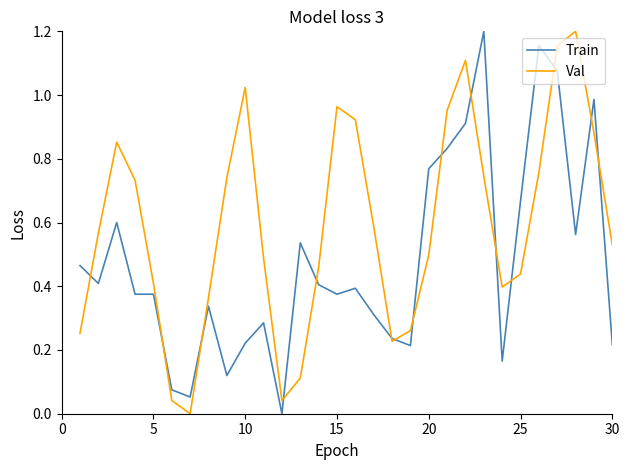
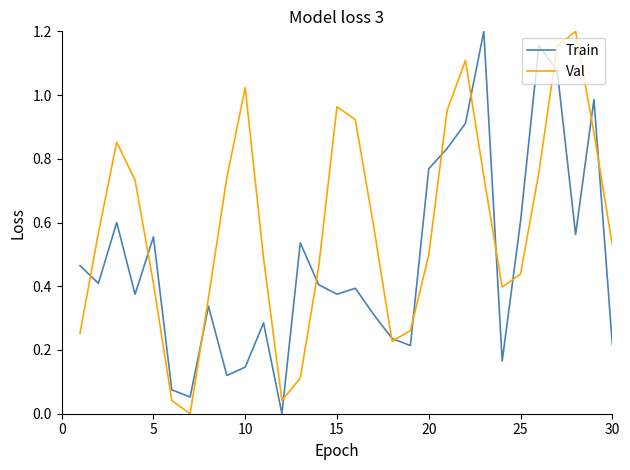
Train, 5: 0.38 -> 0.56
Train, 10: 0.22 -> 0.15
Train, 25: 0.67 -> 0.60
